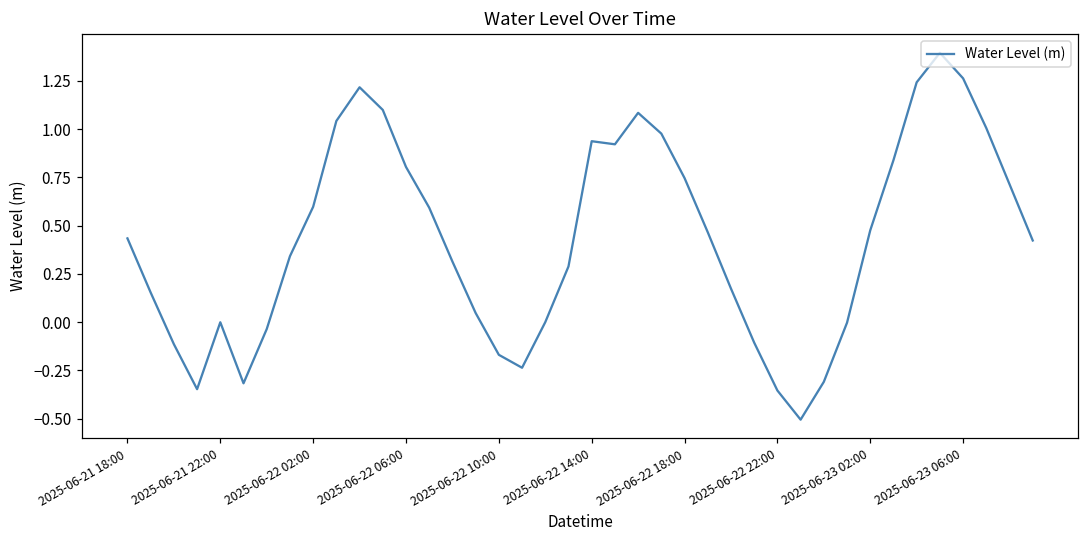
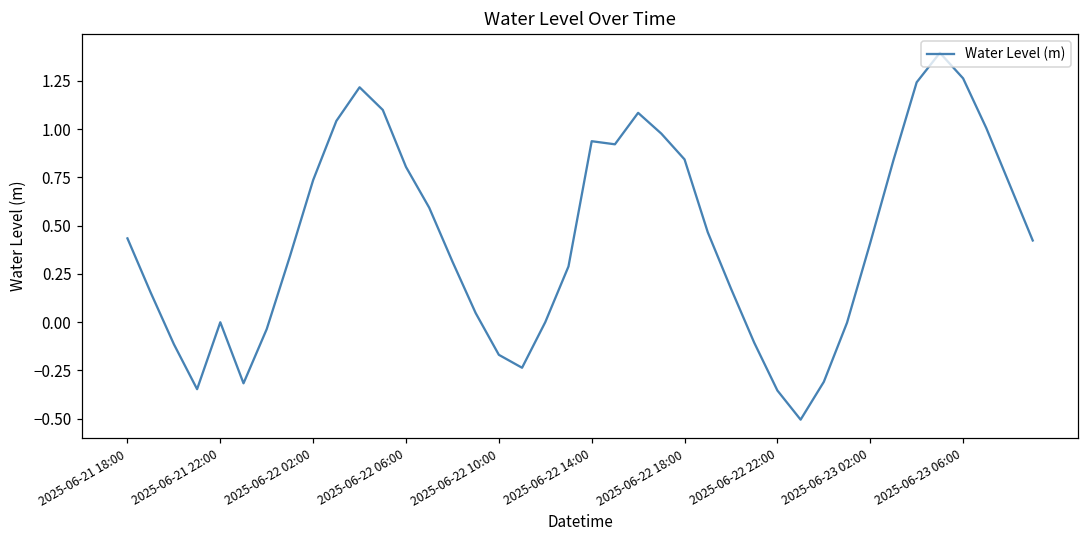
2025-06-22 02:00: 0.60 -> 0.74
2025-06-22 18:00: 0.75 -> 0.84
2025-06-23 02:00: 0.48 -> 0.41
